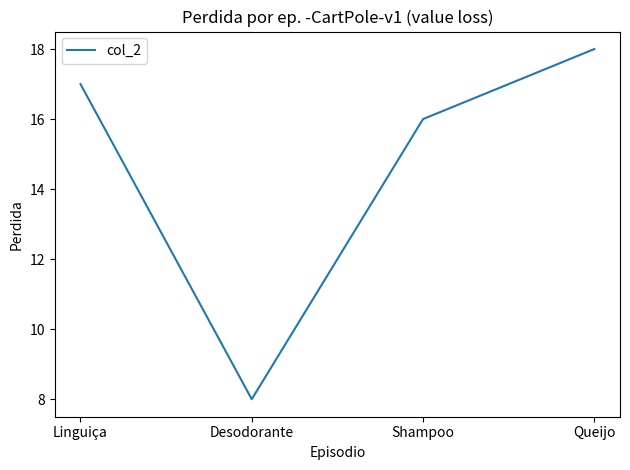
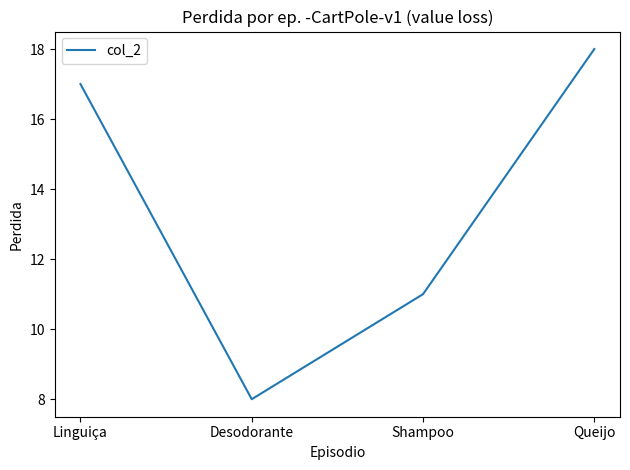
Shampoo: 16 -> 11
